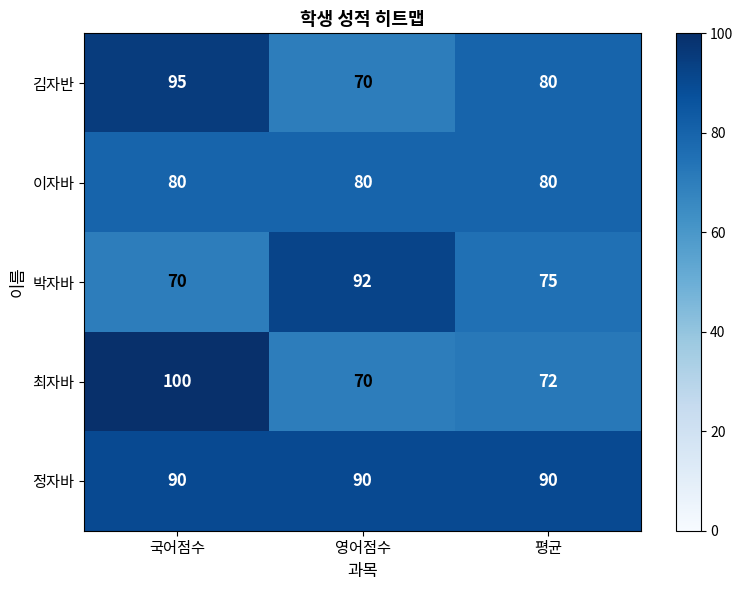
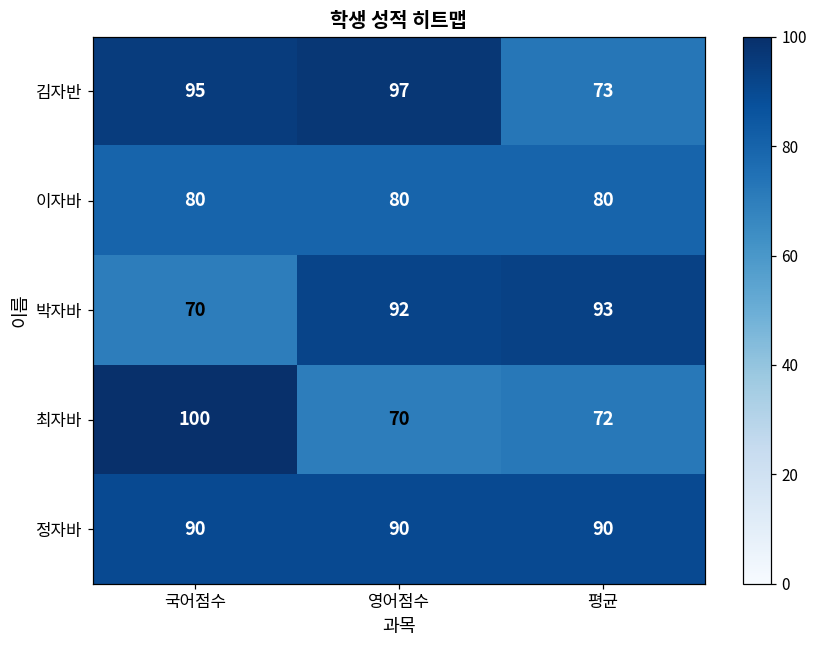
김자반, 영어점수: 70 -> 97
김자반, 평균: 80 -> 73
박자바, 평균: 75 -> 93
